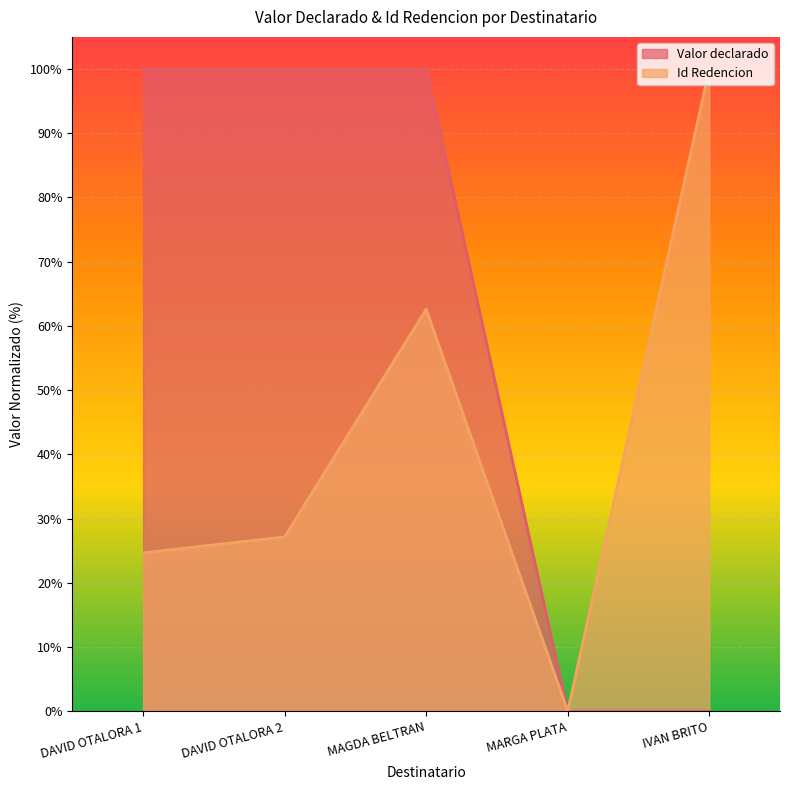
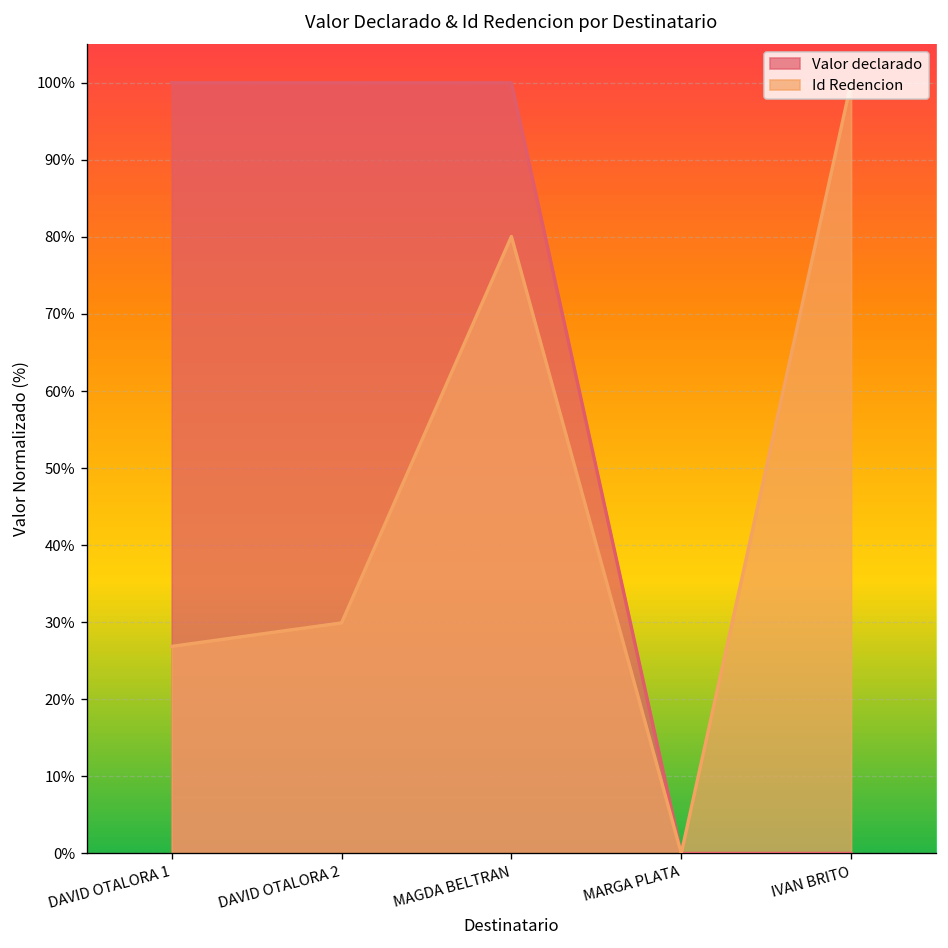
Id Redencion, DAVID OTALORA 1: 25% -> 27%
Id Redencion, DAVID OTALORA 2: 27% -> 30%
Id Redencion, MAGDA BELTRAN: 63% -> 80%
